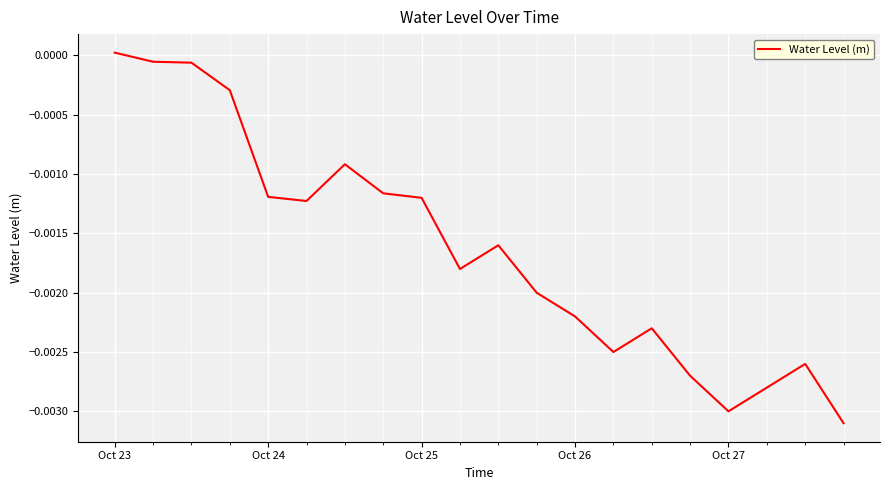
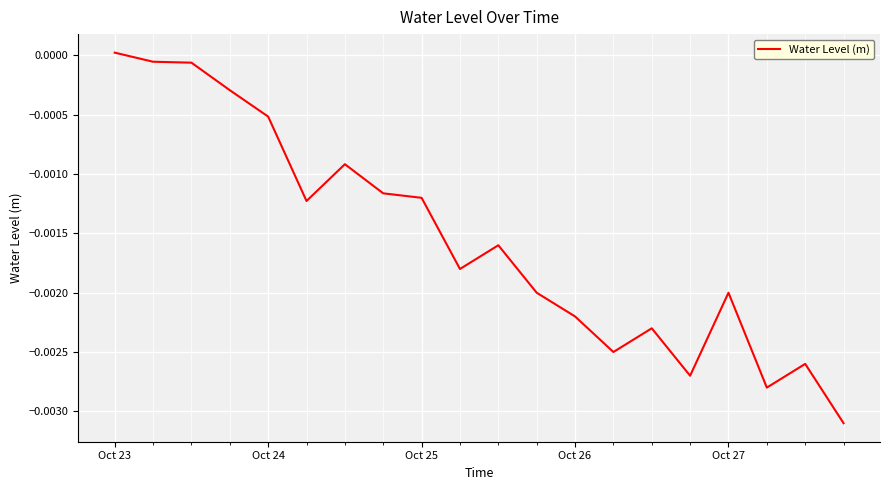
Oct 24: -0.00119 -> -0.00052
Oct 27: -0.003 -> -0.002
